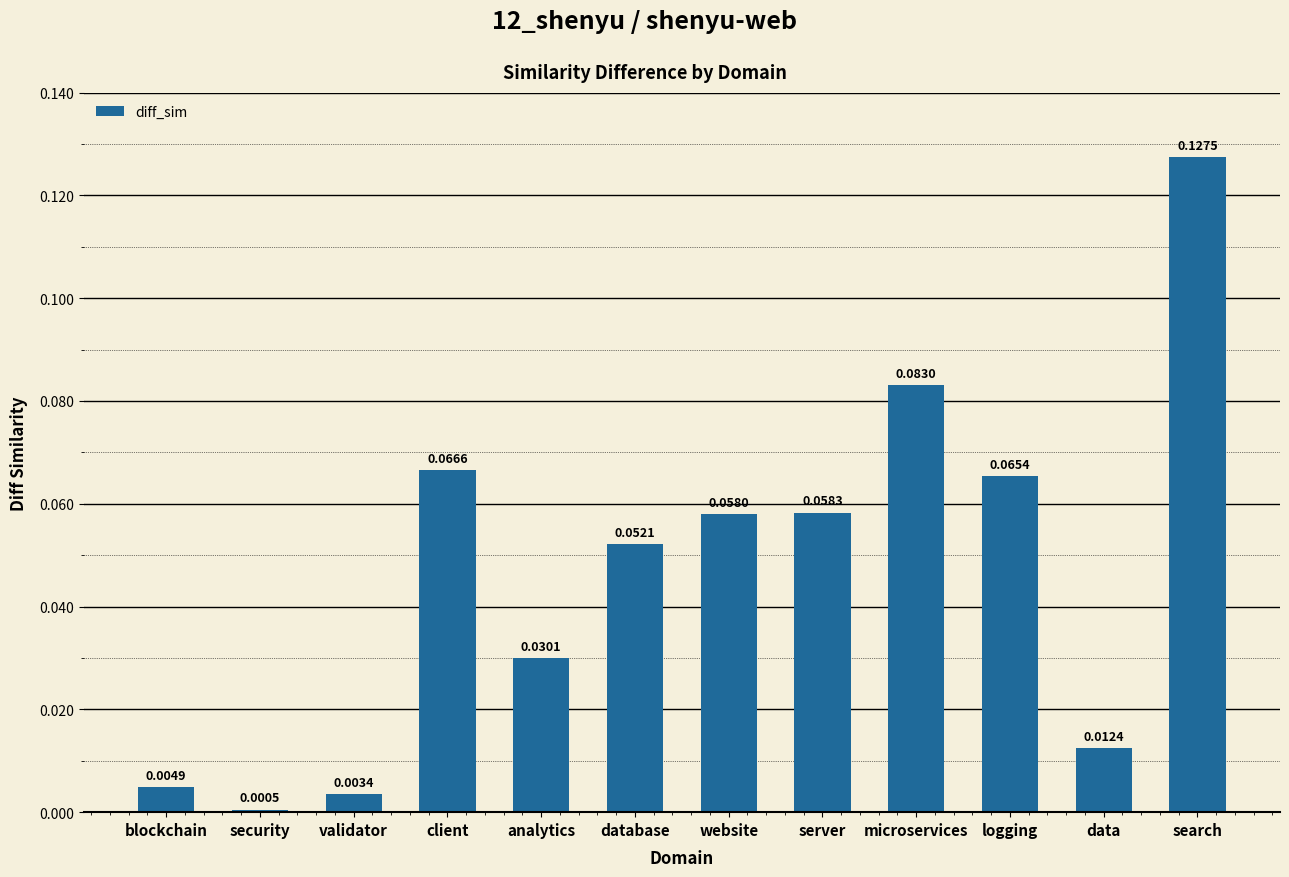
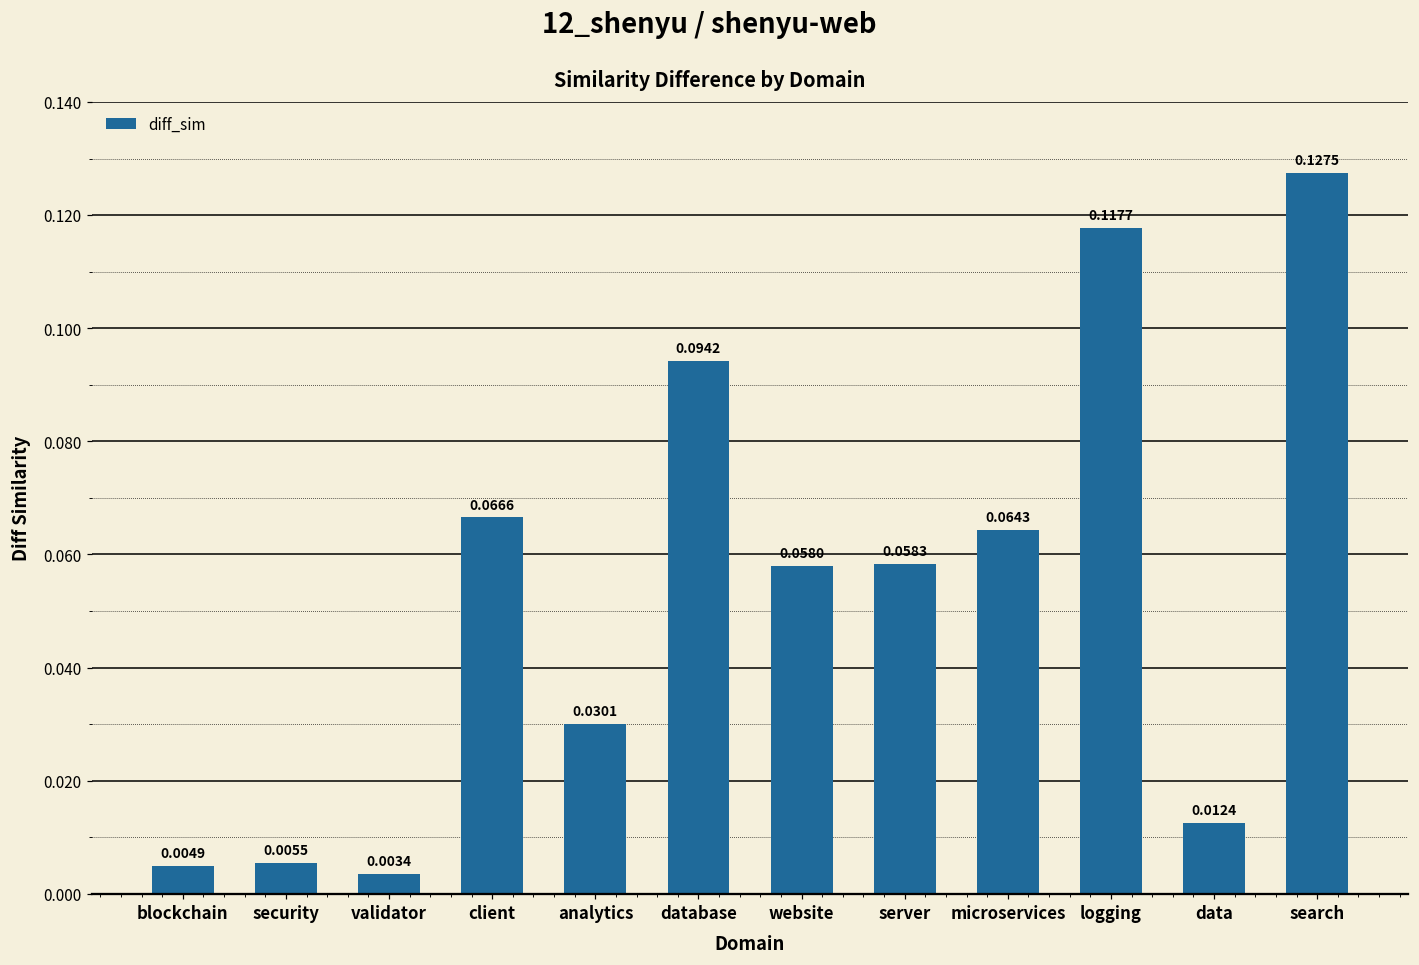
security: 0.0005 -> 0.0055
database: 0.0521 -> 0.0942
microservices: 0.0830 -> 0.0643
logging: 0.0654 -> 0.1177
